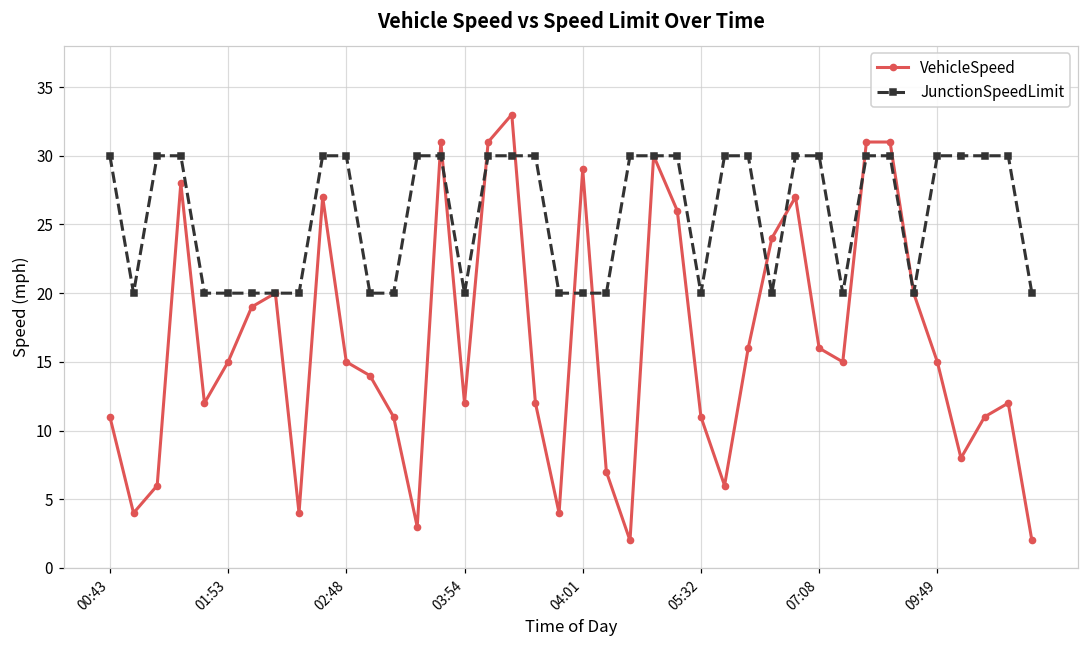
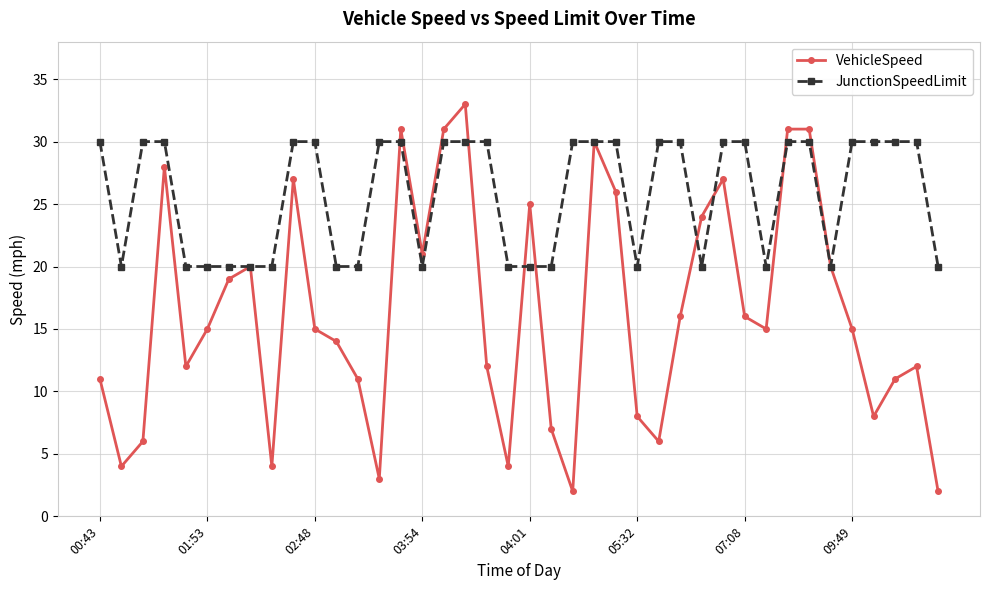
VehicleSpeed, 03:54: 12 -> 21
VehicleSpeed, 04:01: 29 -> 25
VehicleSpeed, 05:32: 11 -> 8
